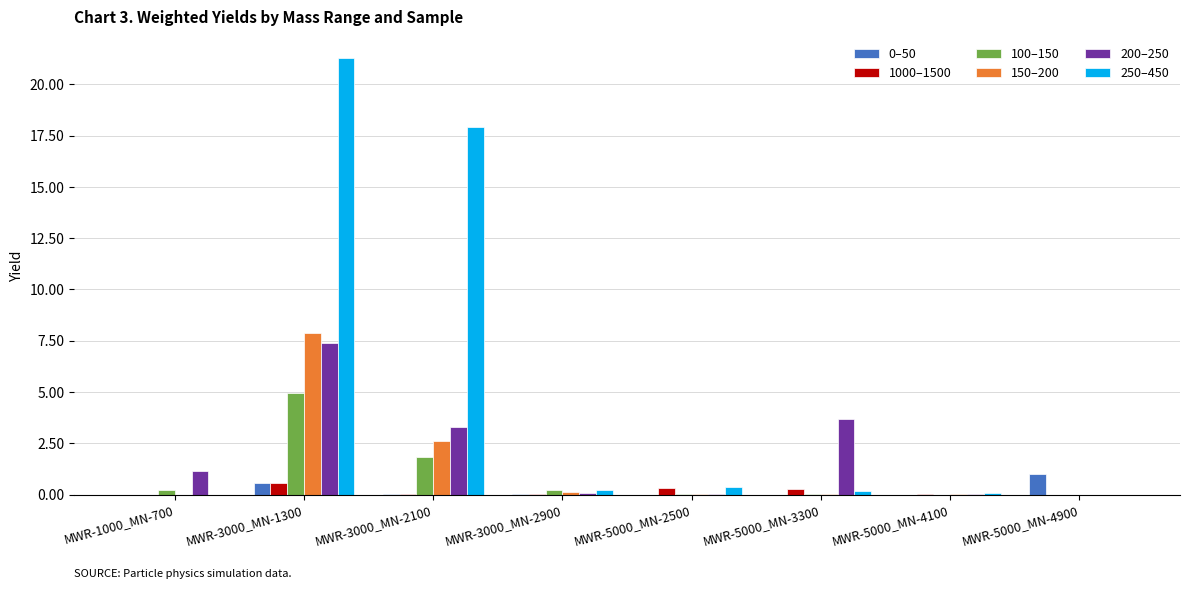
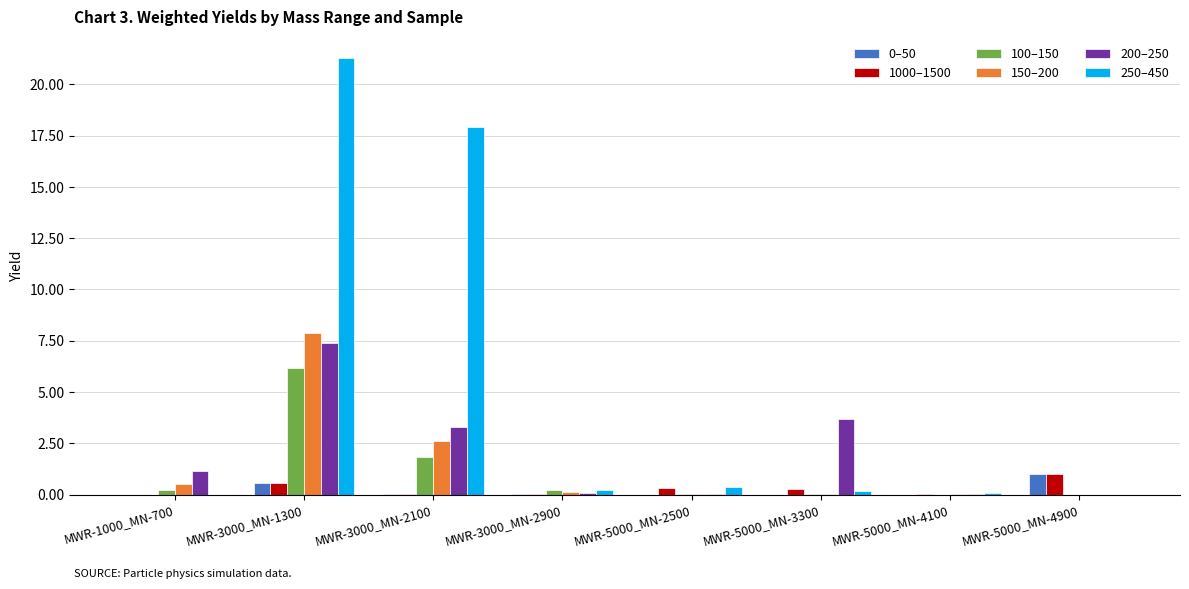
150–200, MWR-1000_MN-700: 0.0 -> 0.5
100–150, MWR-3000_MN-1300: 5.0 -> 6.2
1000–1500, MWR-5000_MN-4900: 0.0 -> 1.0
